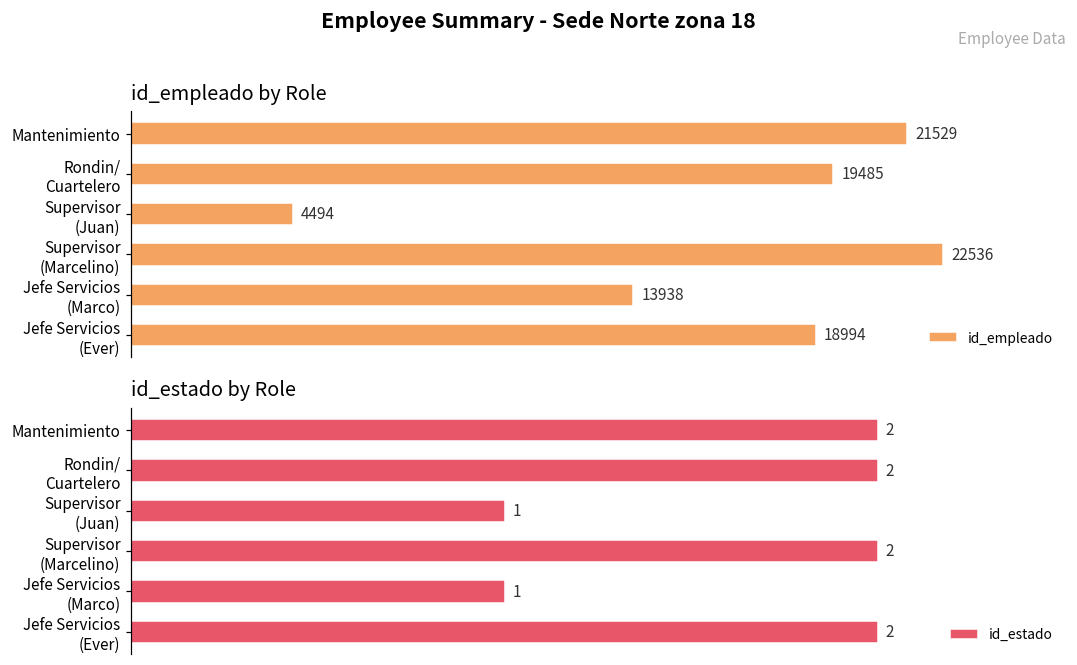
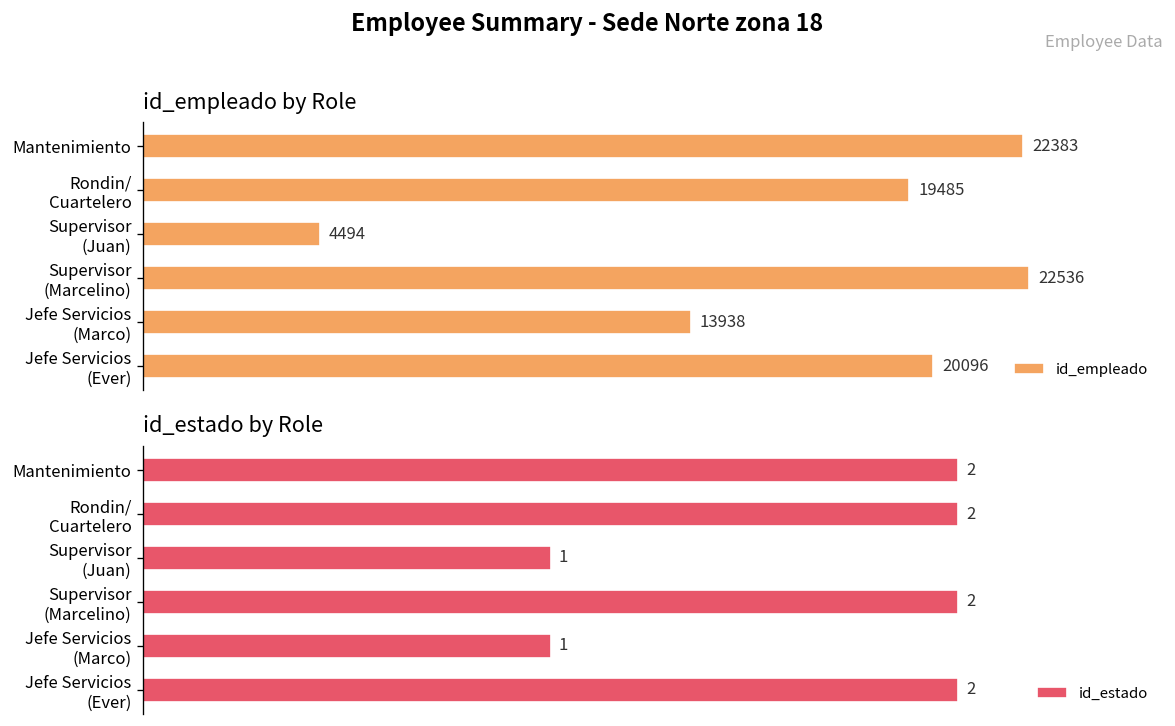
id_empleado by Role, Mantenimiento: 21529 -> 22383
id_empleado by Role, Jefe Servicios (Ever): 18994 -> 20096
